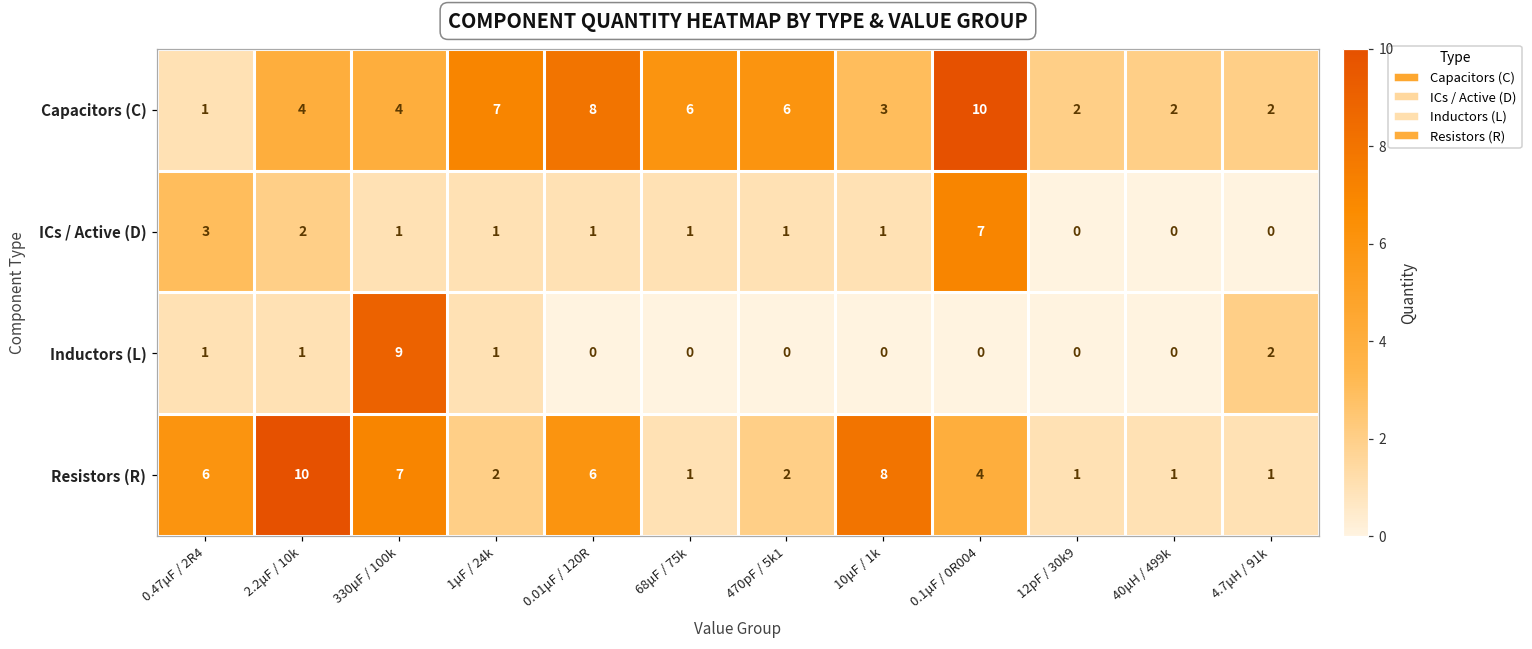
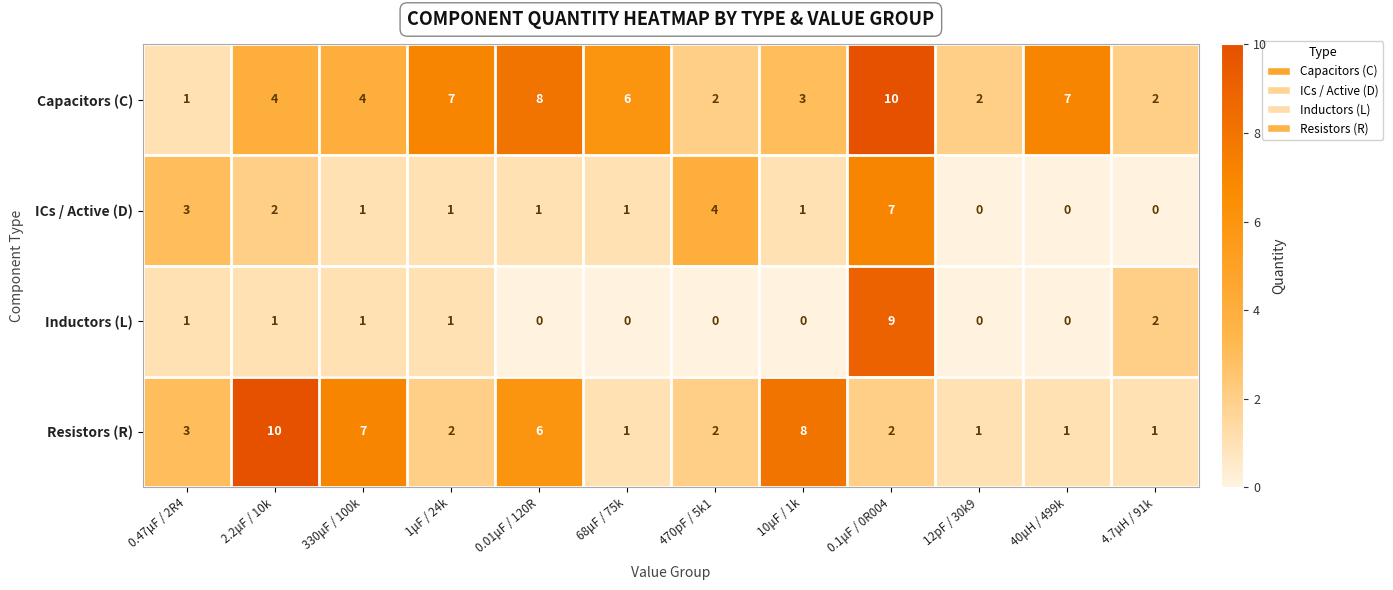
Capacitors (C), 470pF / 5k1: 6 -> 2
Capacitors (C), 40μH / 499k: 2 -> 7
ICs / Active (D), 470pF / 5k1: 1 -> 4
Inductors (L), 330μF / 100k: 9 -> 1
Inductors (L), 0.1μF / 0R004: 0 -> 9
Resistors (R), 0.47μF / 2R4: 6 -> 3
Resistors (R), 0.1μF / 0R004: 4 -> 2
